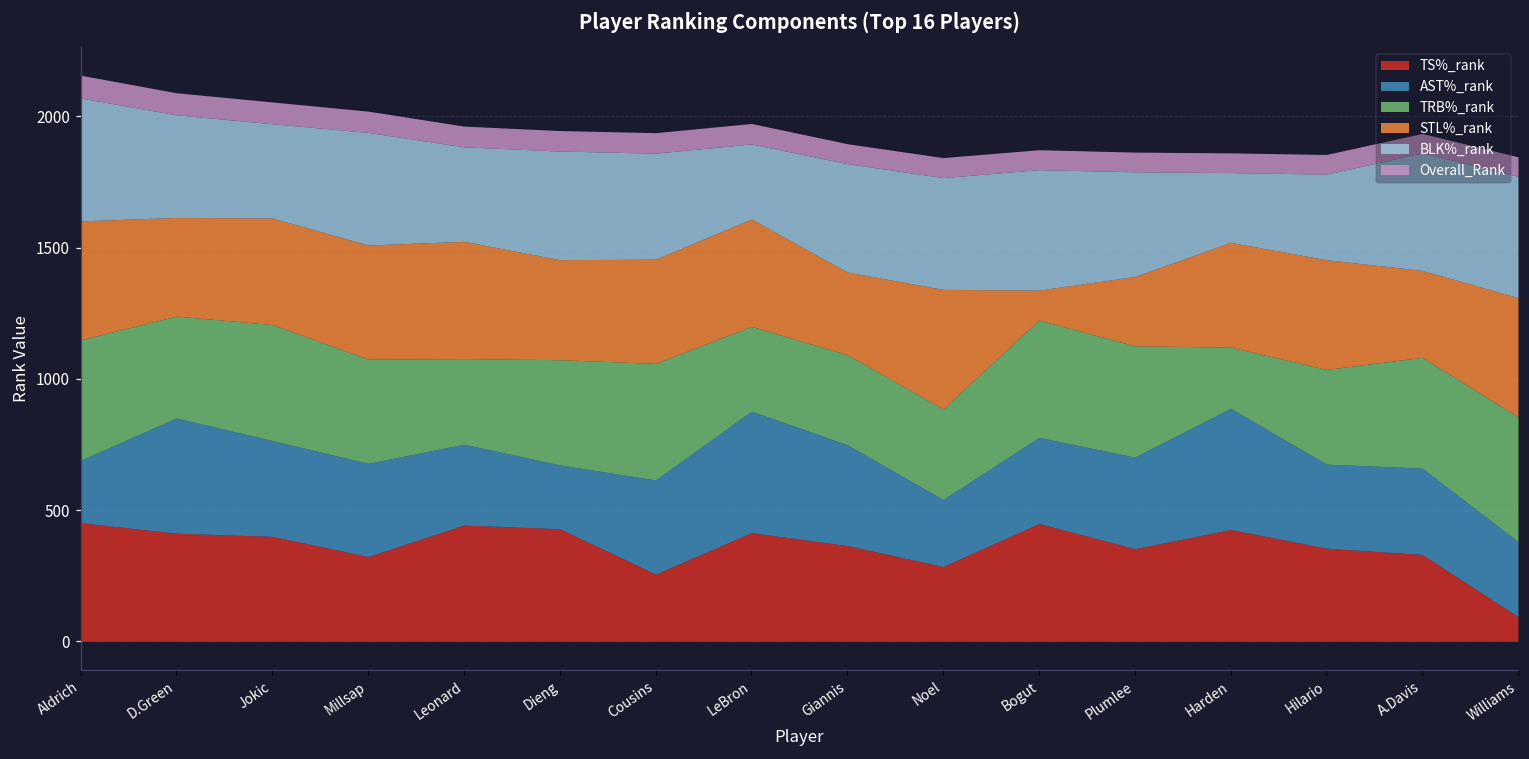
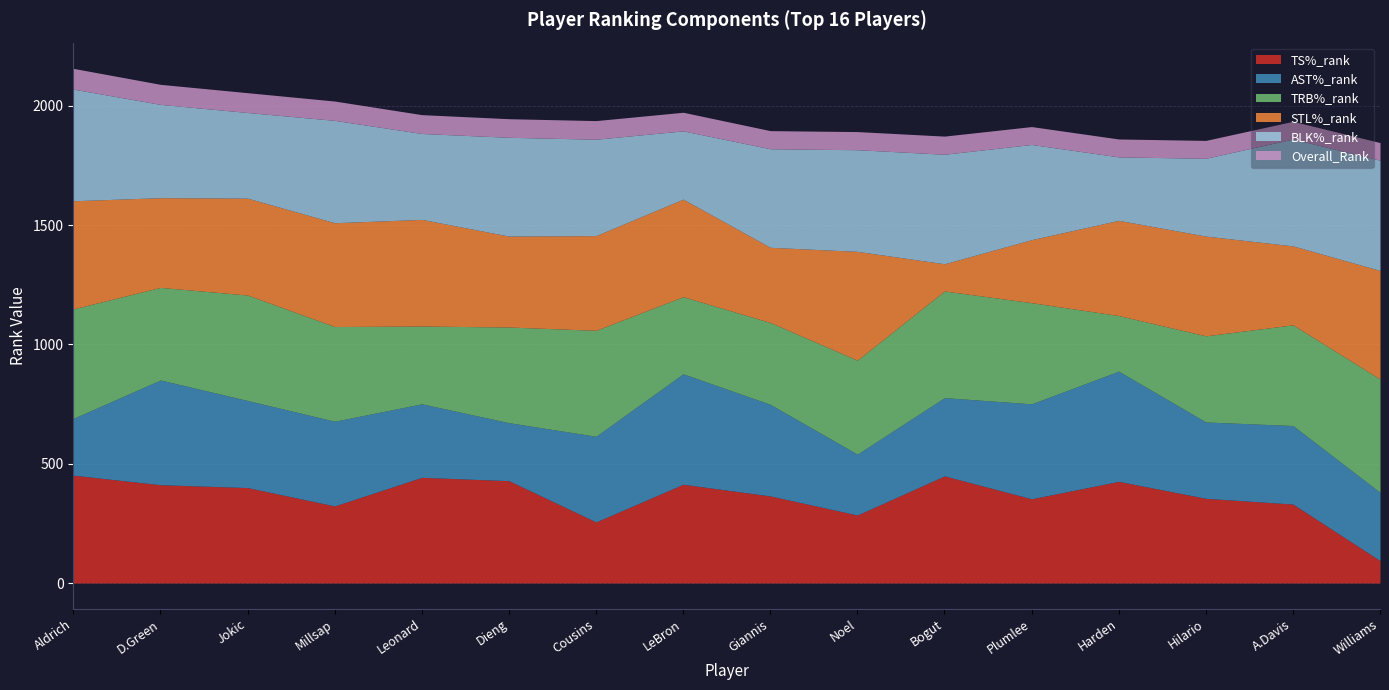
TRB%_rank, Noel: 350 -> 390
AST%_rank, Plumlee: 350 -> 400
